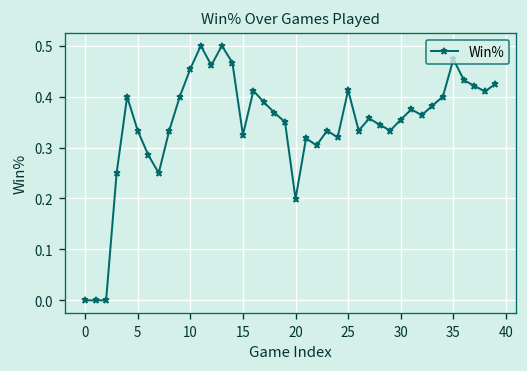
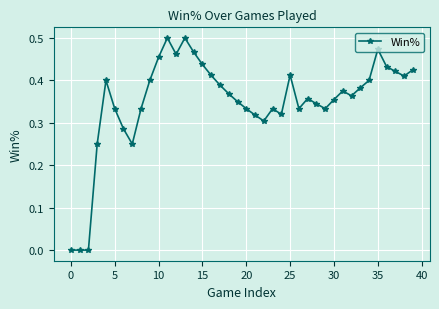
15: 0.33 -> 0.44
20: 0.20 -> 0.33
